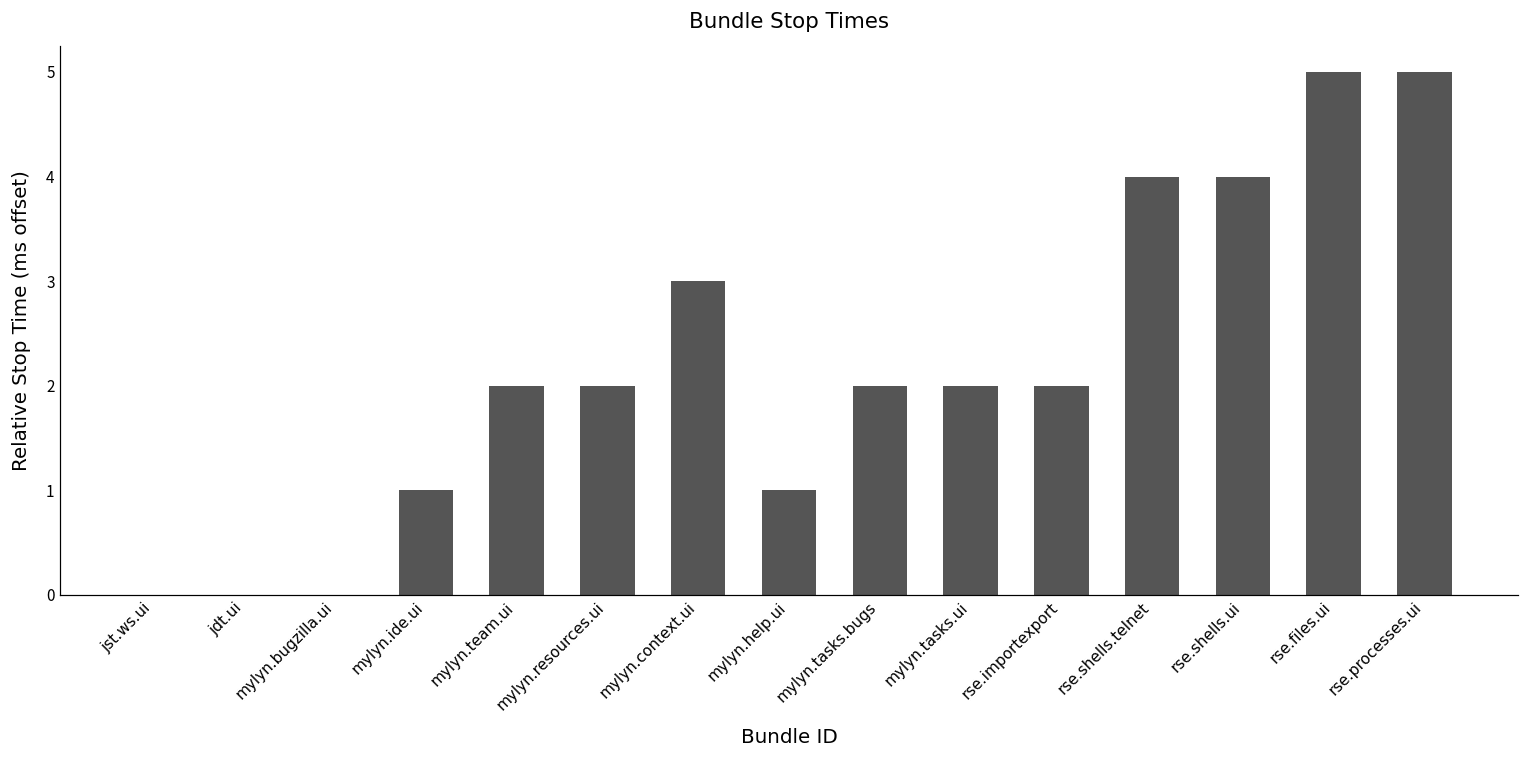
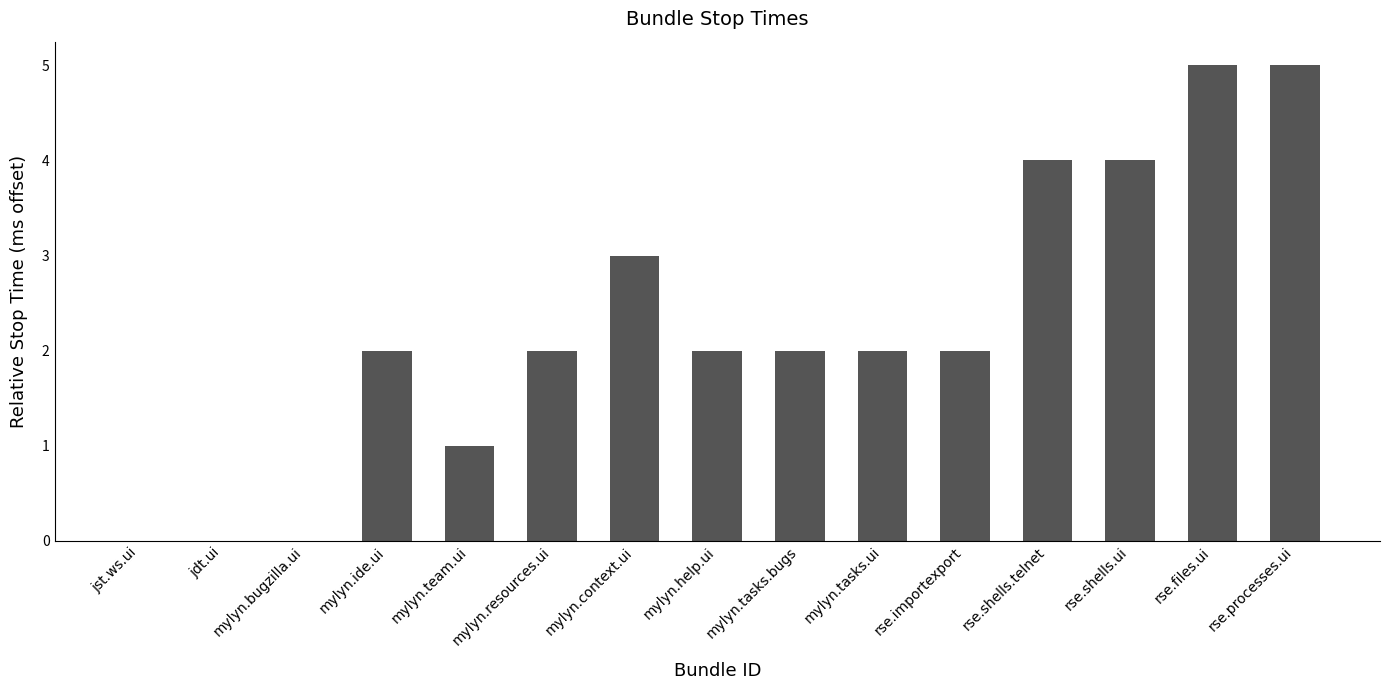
mylyn.ide.ui: 1.0 -> 2.0
mylyn.team.ui: 2.0 -> 1.0
mylyn.help.ui: 1.0 -> 2.0
